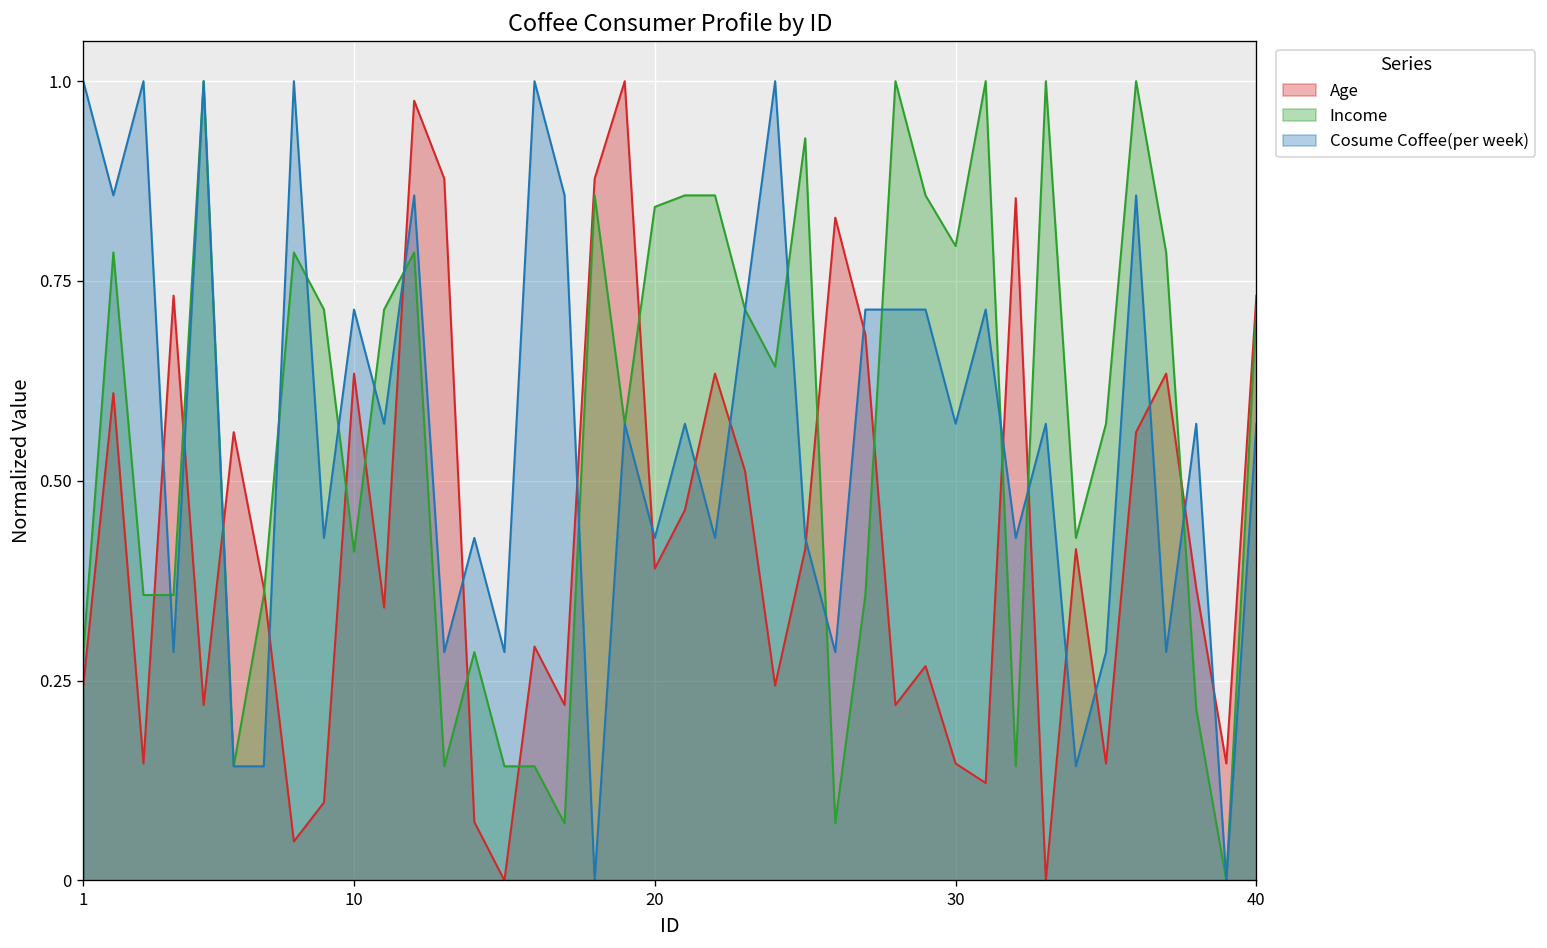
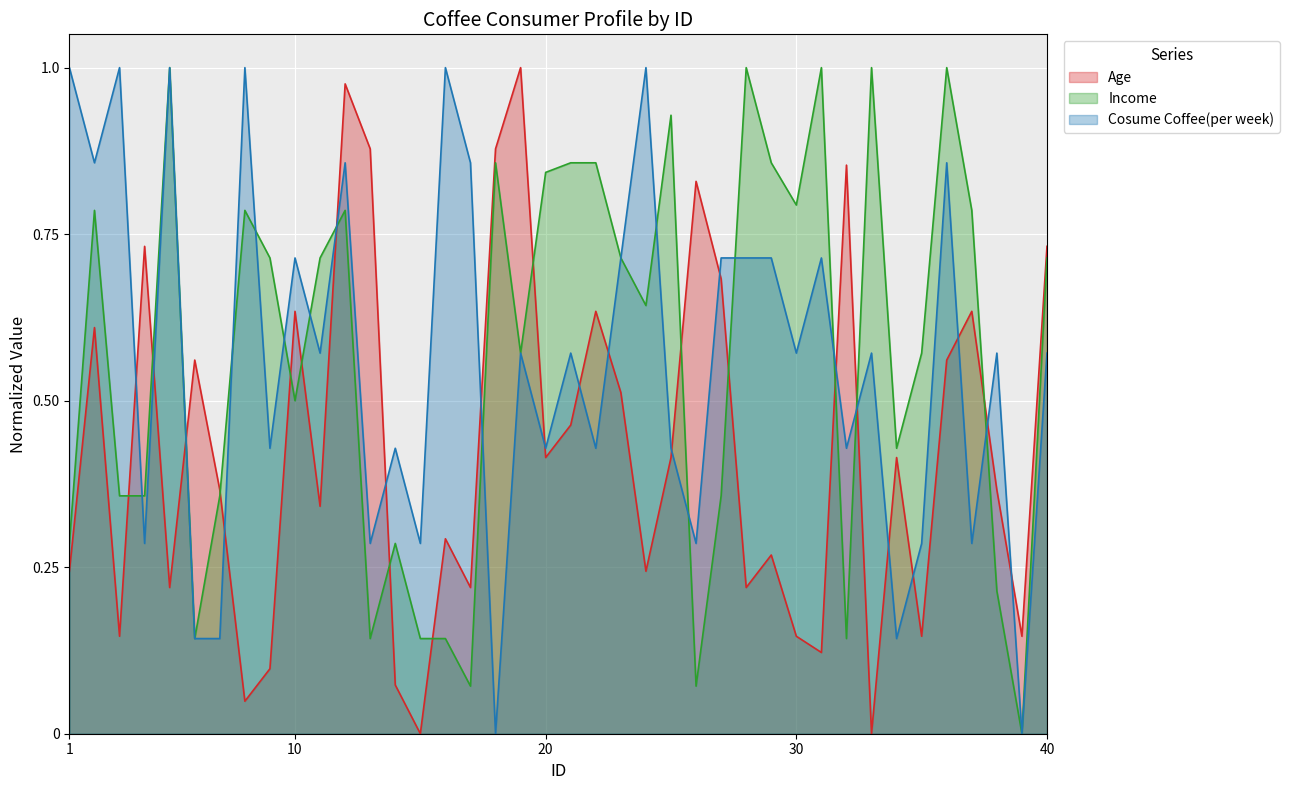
Income, 10: 0.41 -> 0.50
Age, 20: 0.39 -> 0.41
